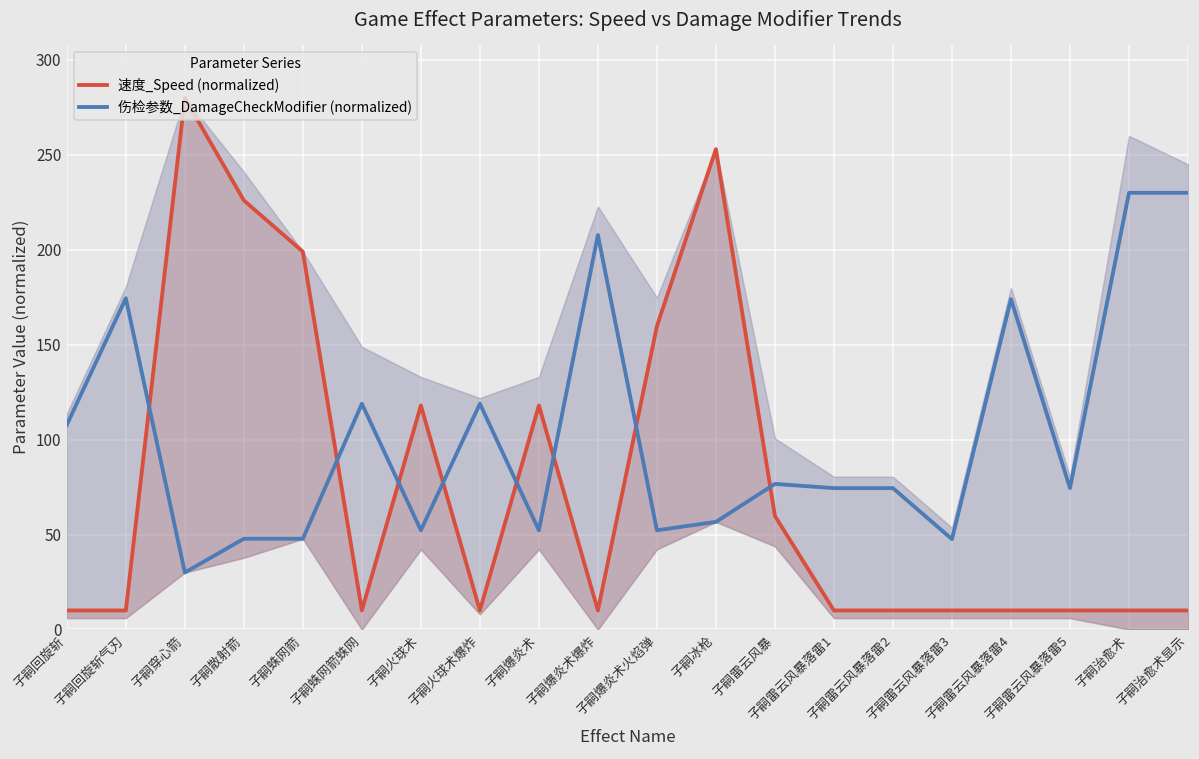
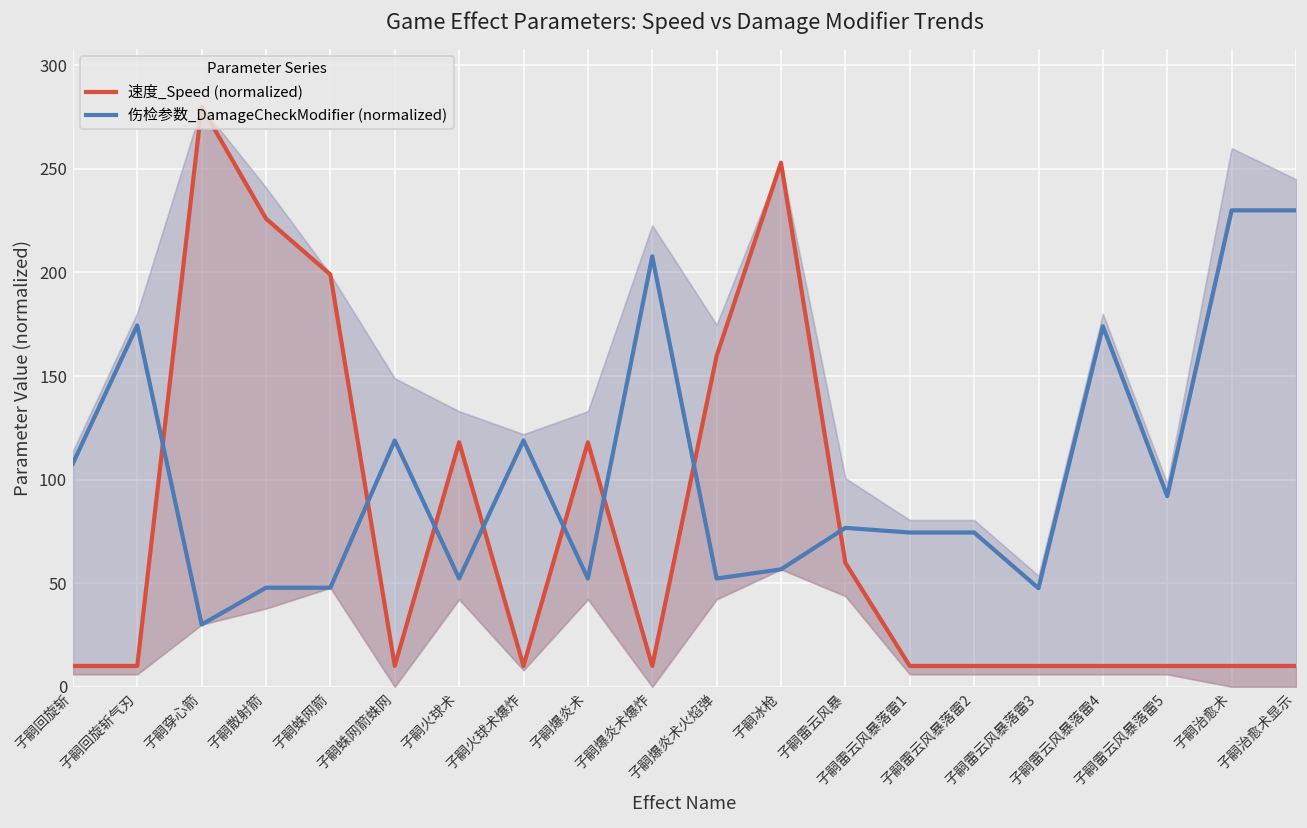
伤检参数_DamageCheckModifier (normalized), 子嗣雷云风暴落雷5: 74 -> 92
